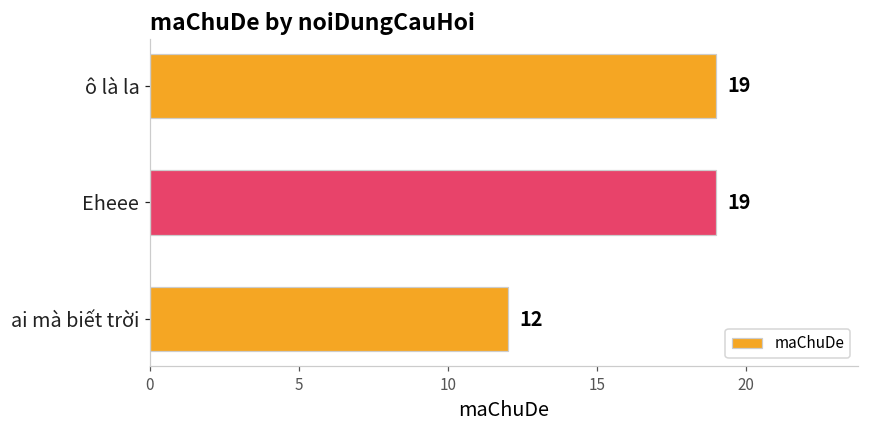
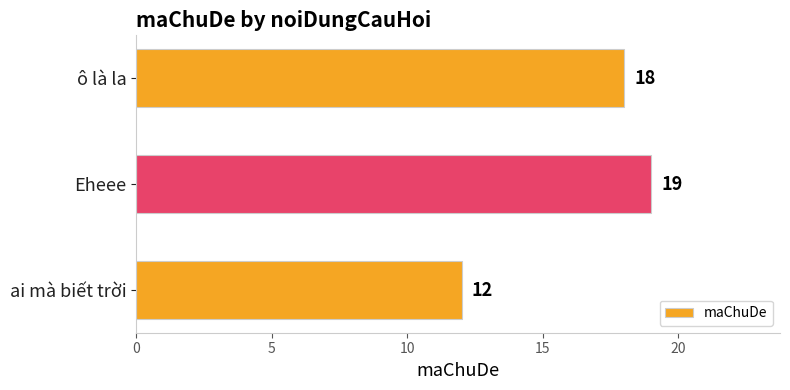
ô là la: 19 -> 18
